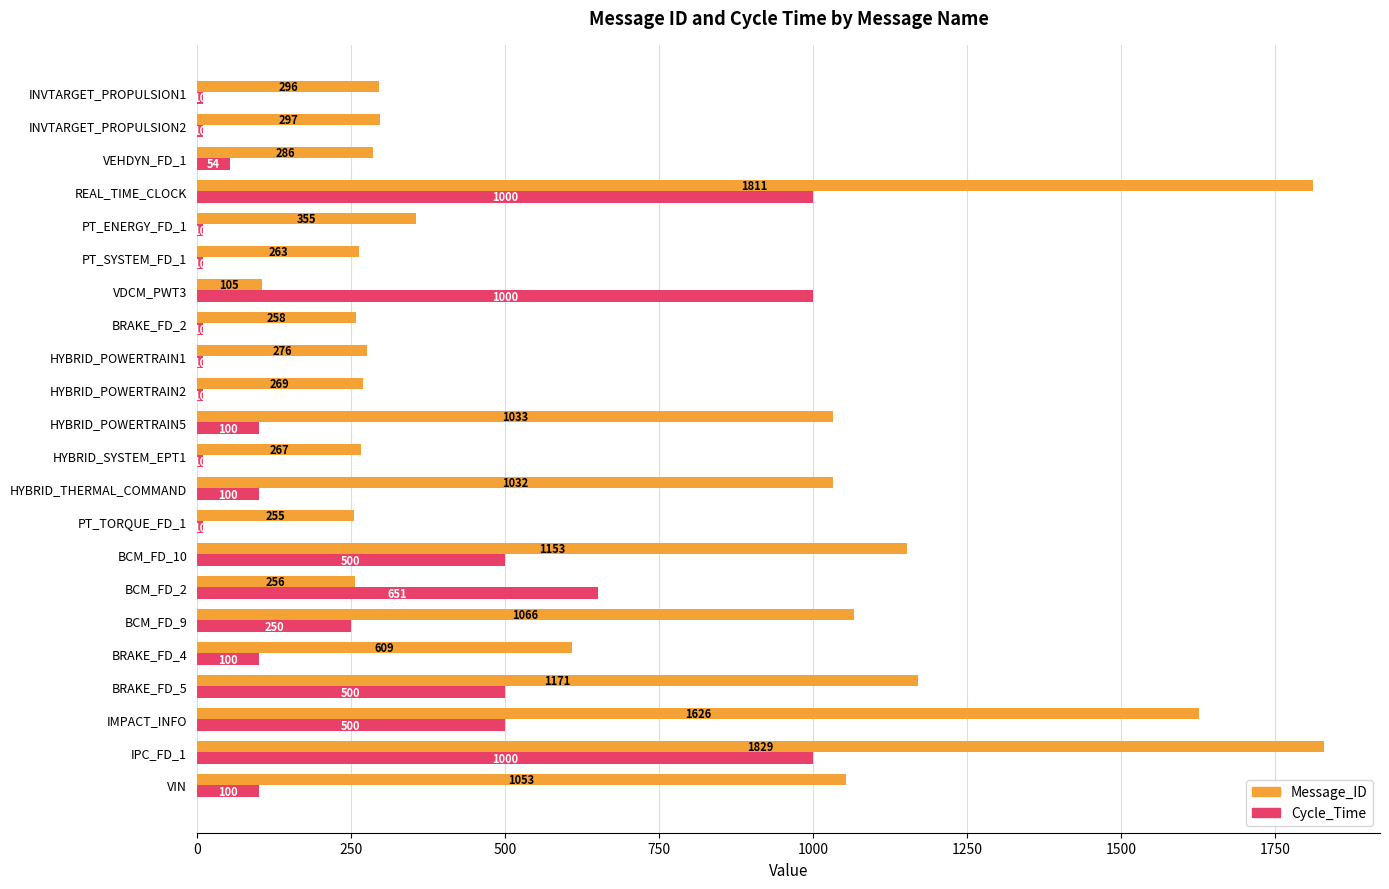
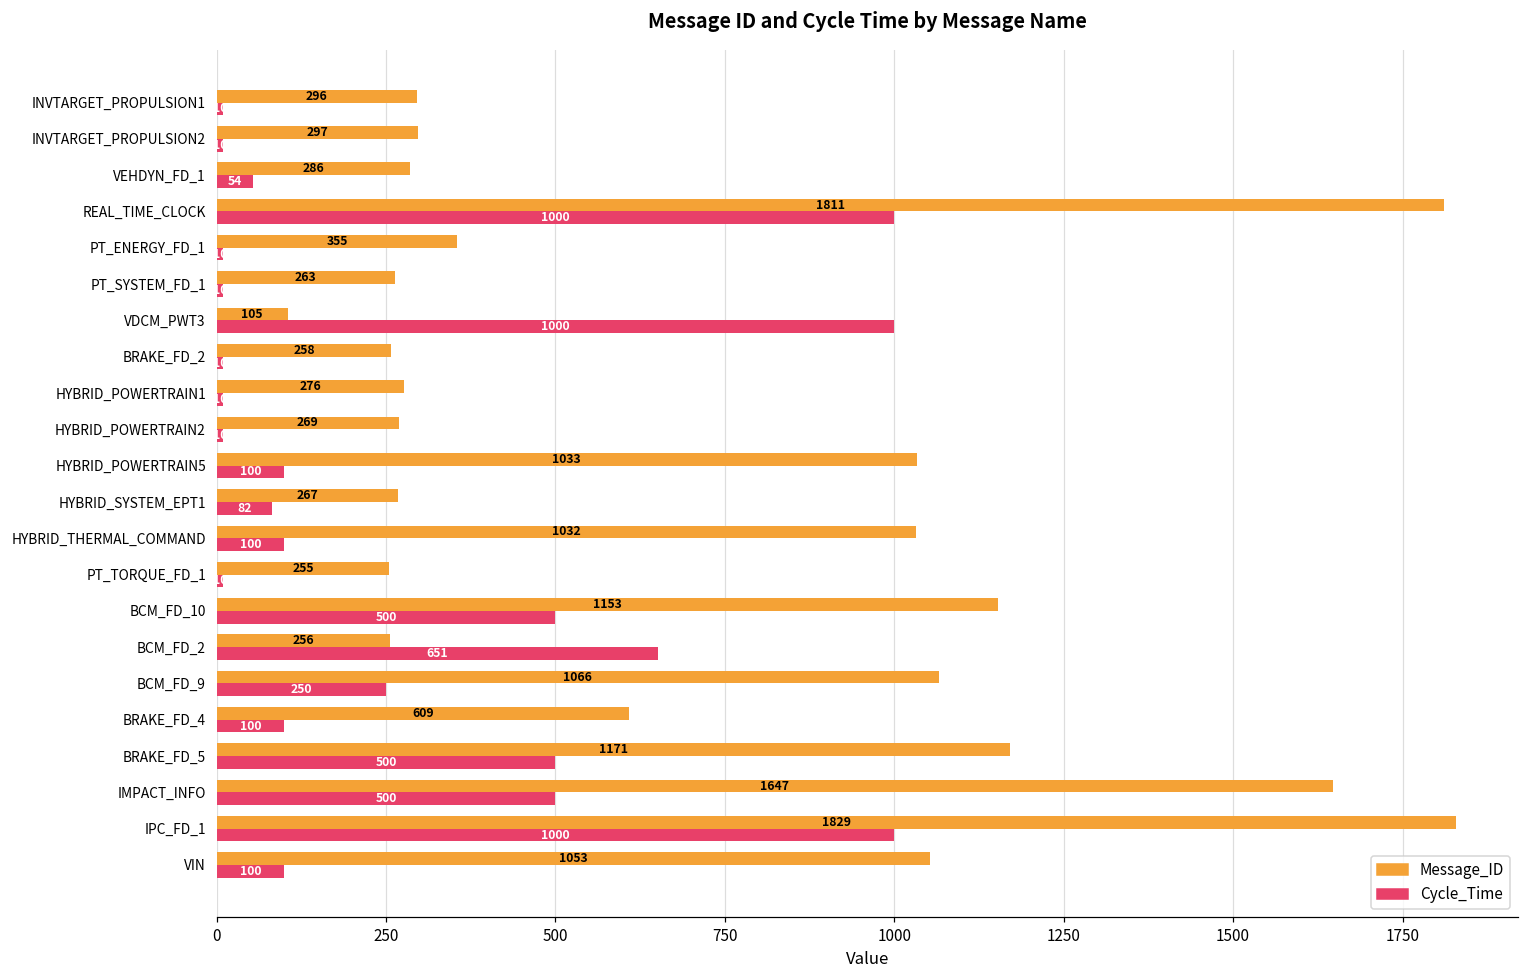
Cycle_Time, HYBRID_SYSTEM_EPT1: 10 -> 80
Message_ID, IMPACT_INFO: 1626 -> 1647
